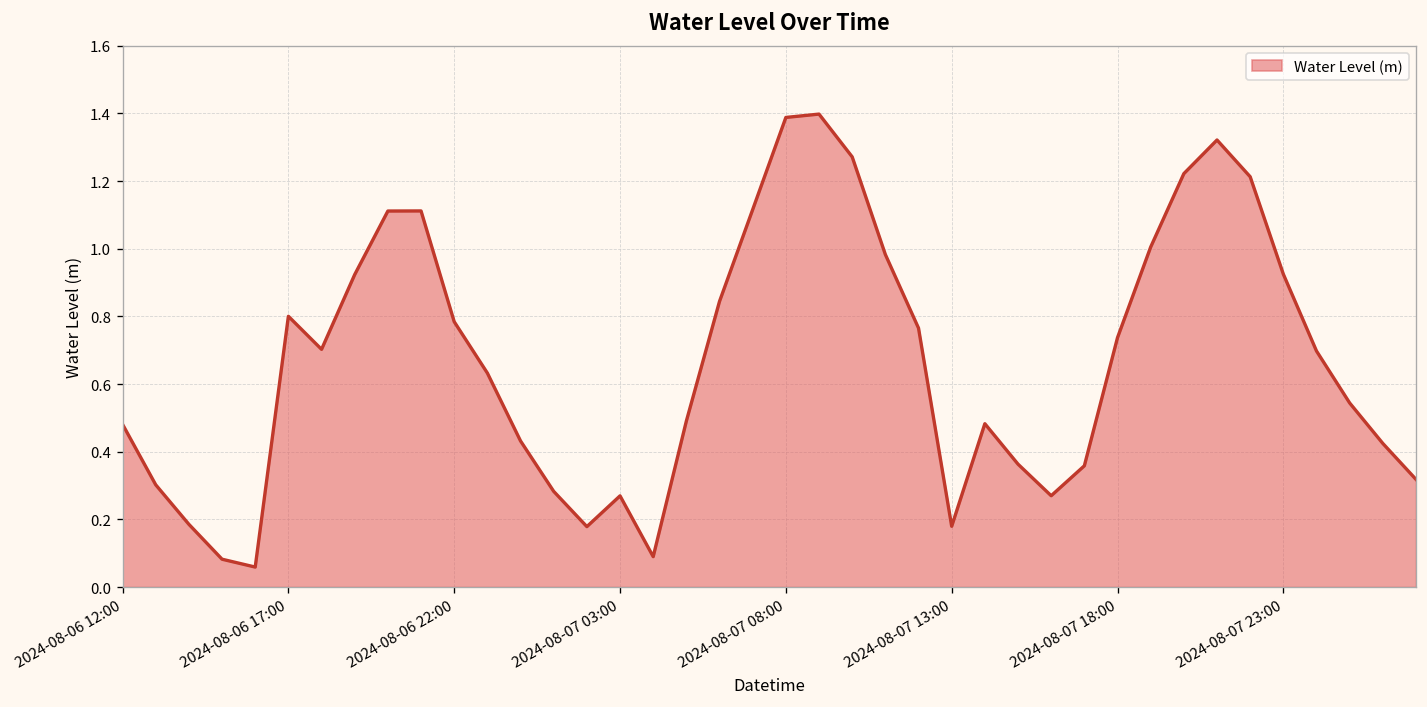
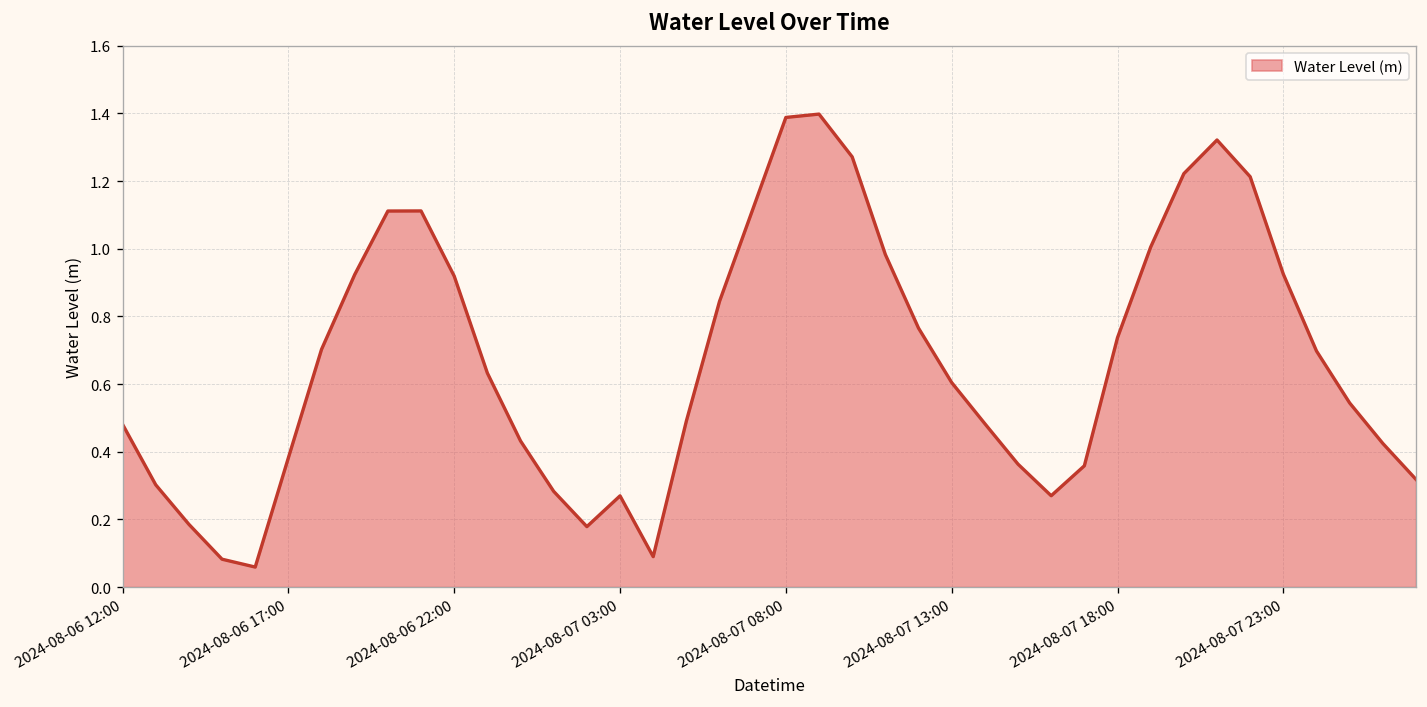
2024-08-06 17:00: 0.80 -> 0.38
2024-08-06 22:00: 0.78 -> 0.92
2024-08-07 13:00: 0.18 -> 0.60
